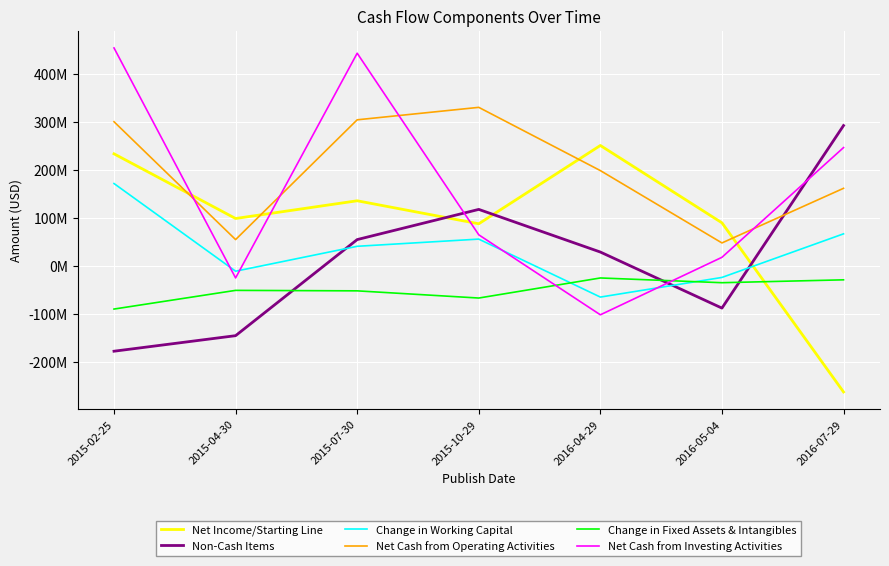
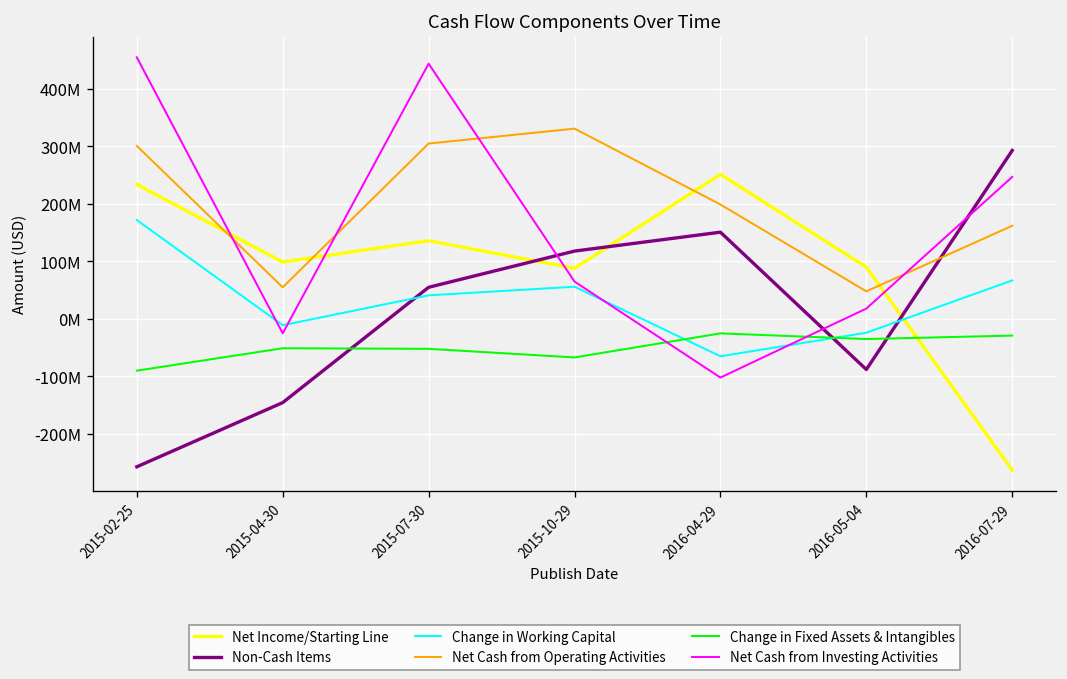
Non-Cash Items, 2015-02-25: -180000000 -> -260000000
Non-Cash Items, 2016-04-29: 30000000 -> 150000000
